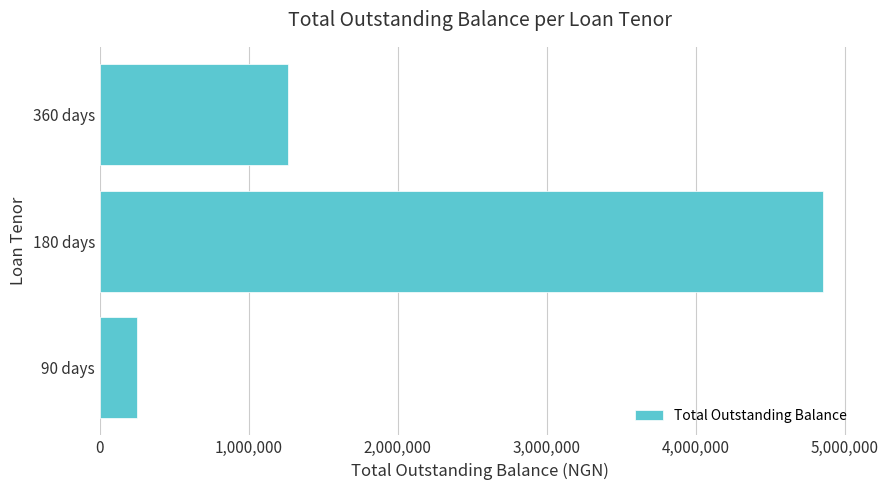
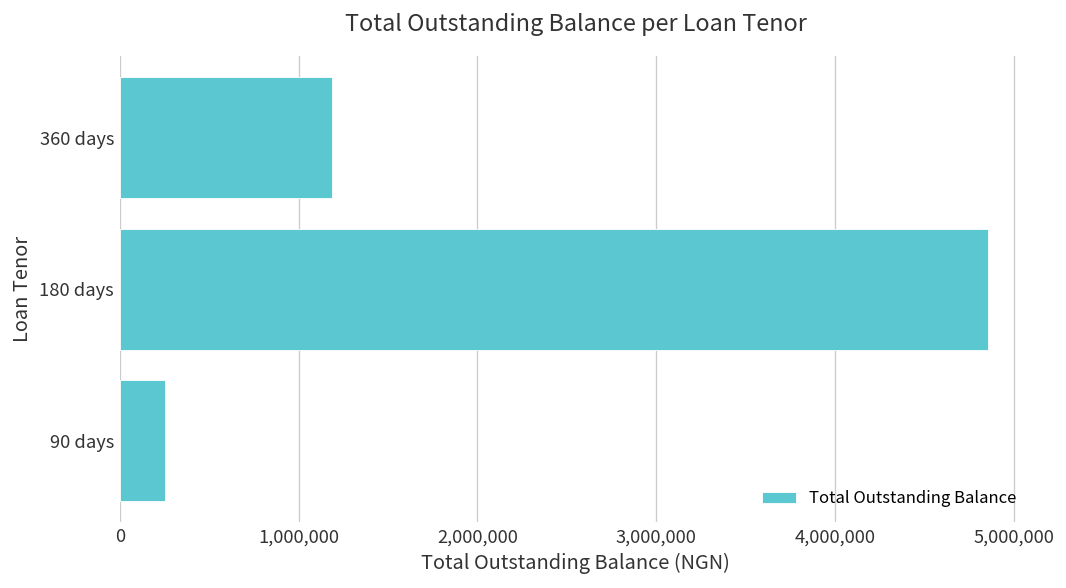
360 days: 1,260,000 -> 1,190,000
